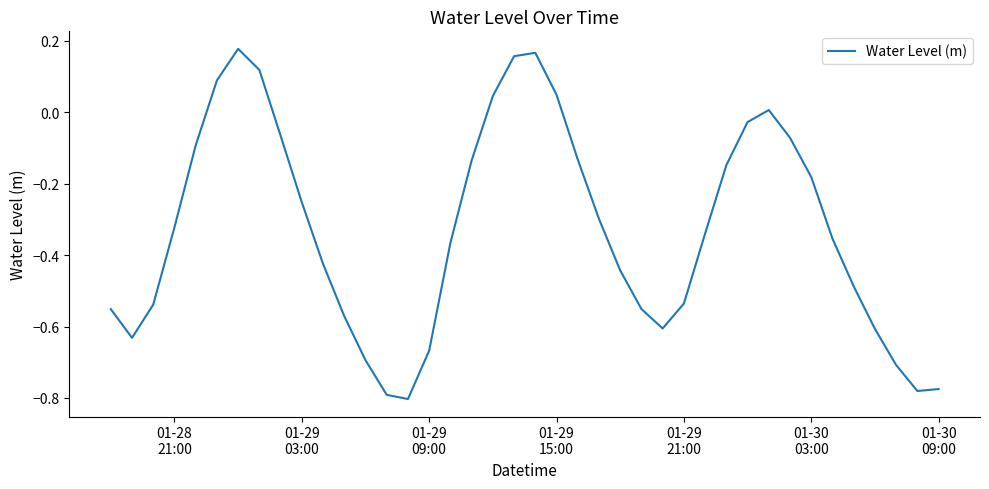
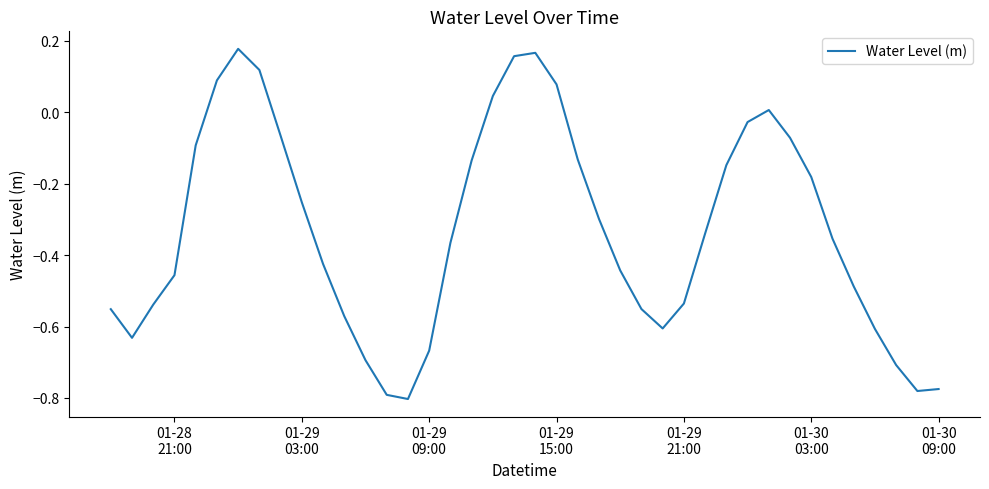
01-28 21:00: -0.32 -> -0.46
01-29 15:00: 0.05 -> 0.08
